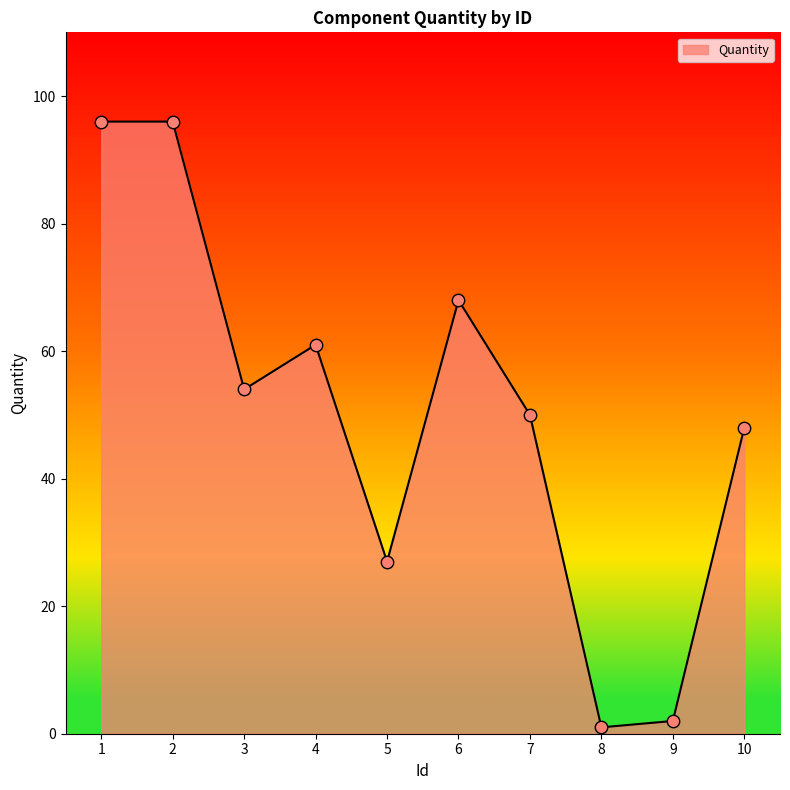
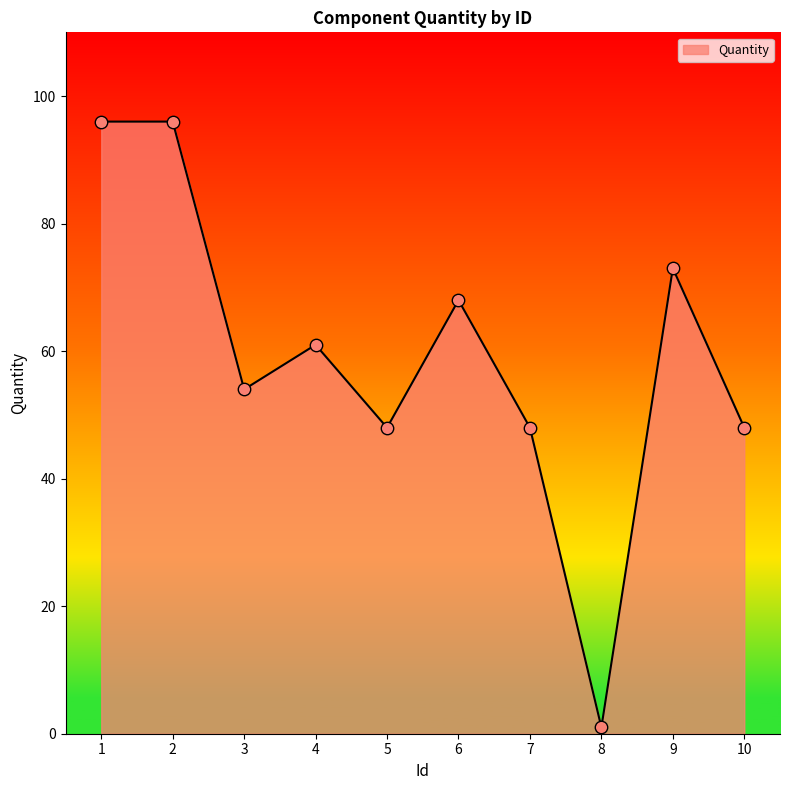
5: 27 -> 48
7: 50 -> 48
9: 2 -> 73
